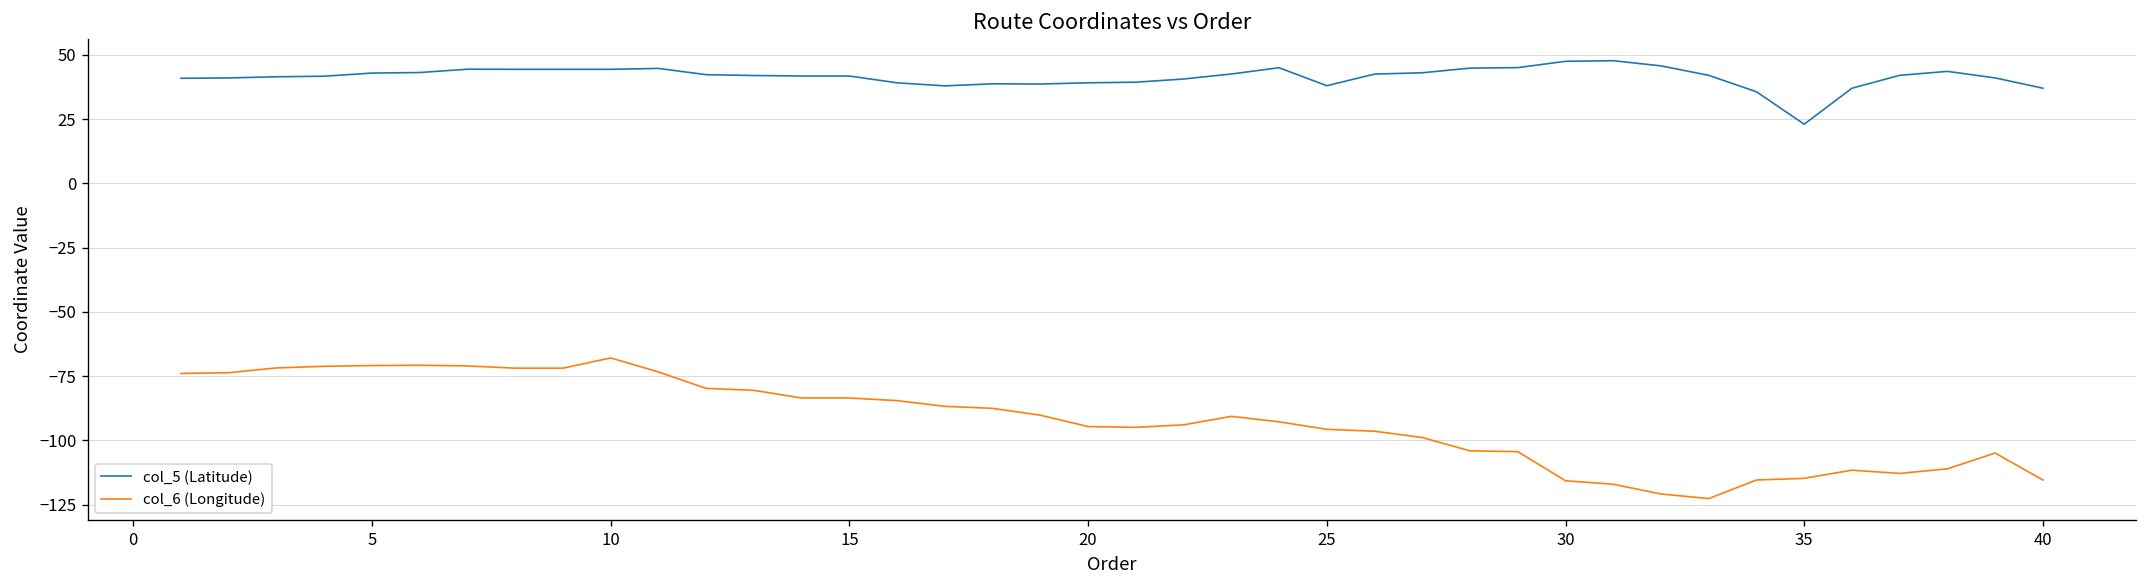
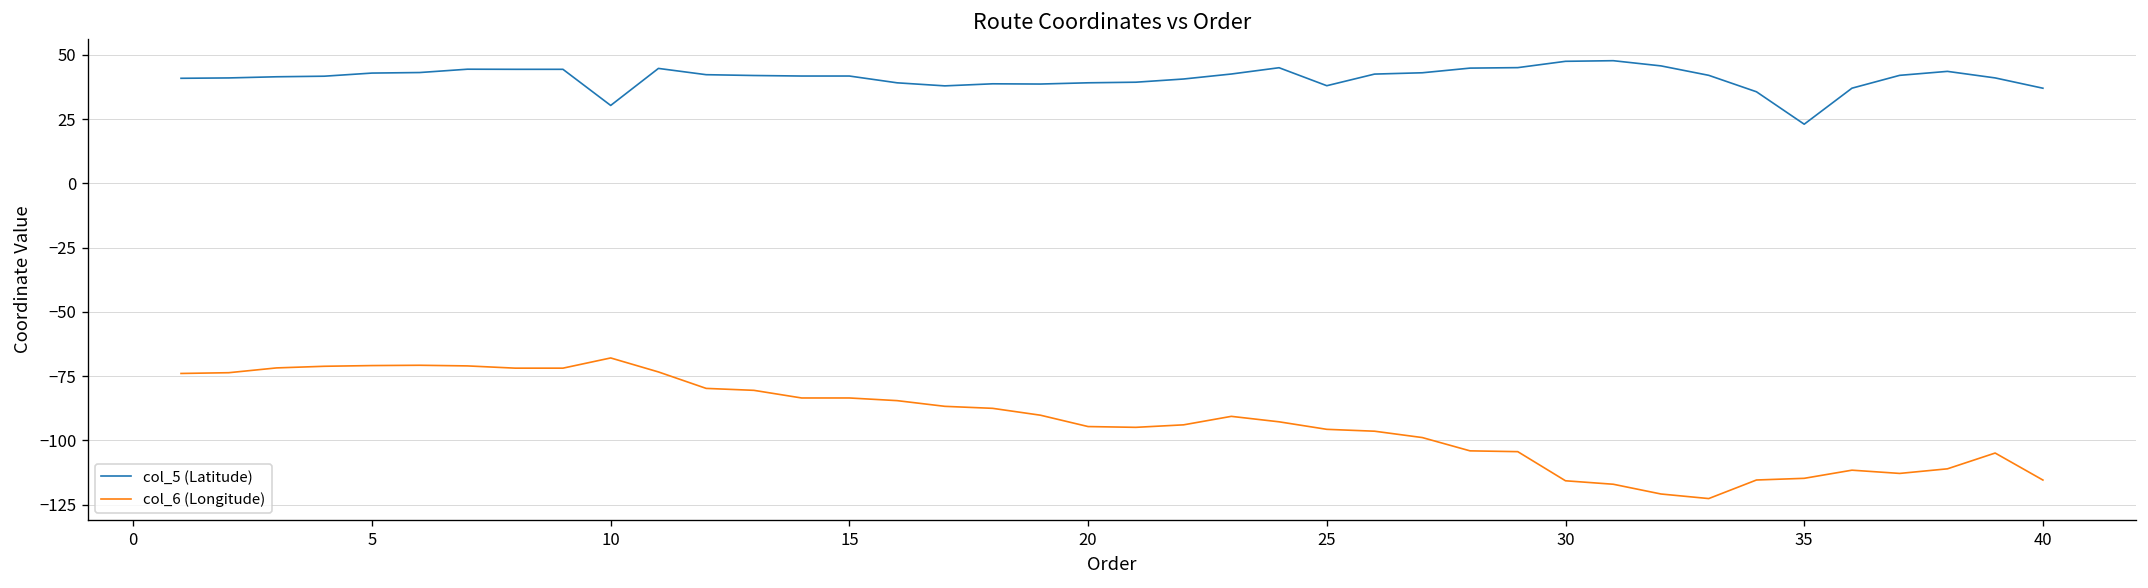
col_5 (Latitude), 10: 44 -> 30
